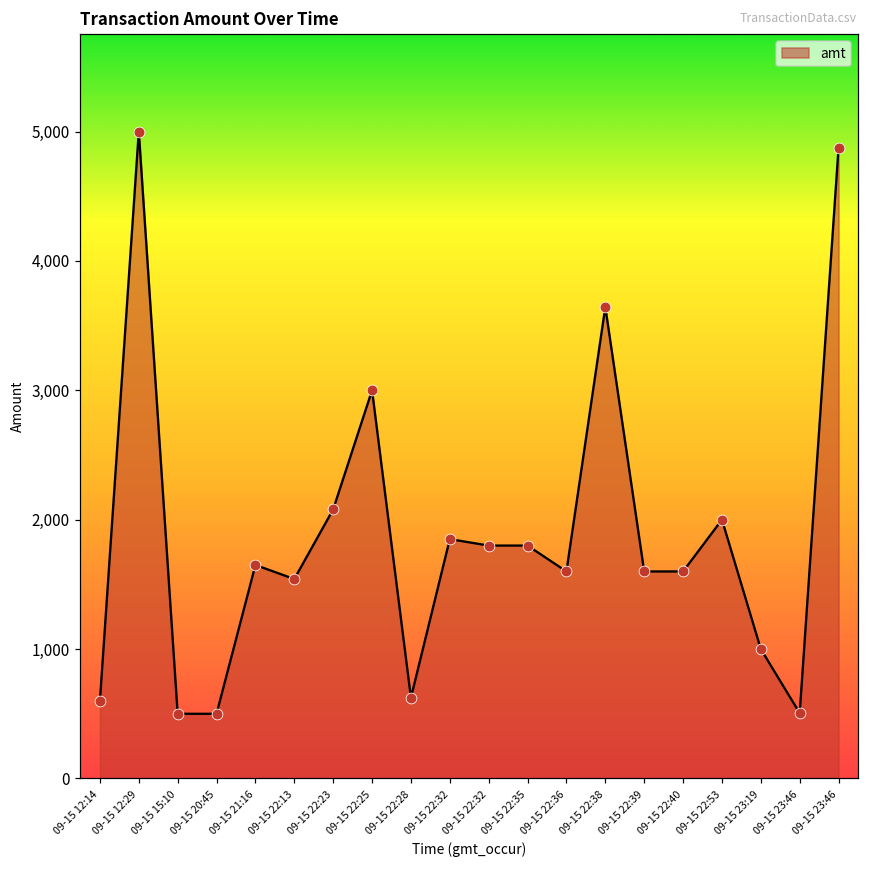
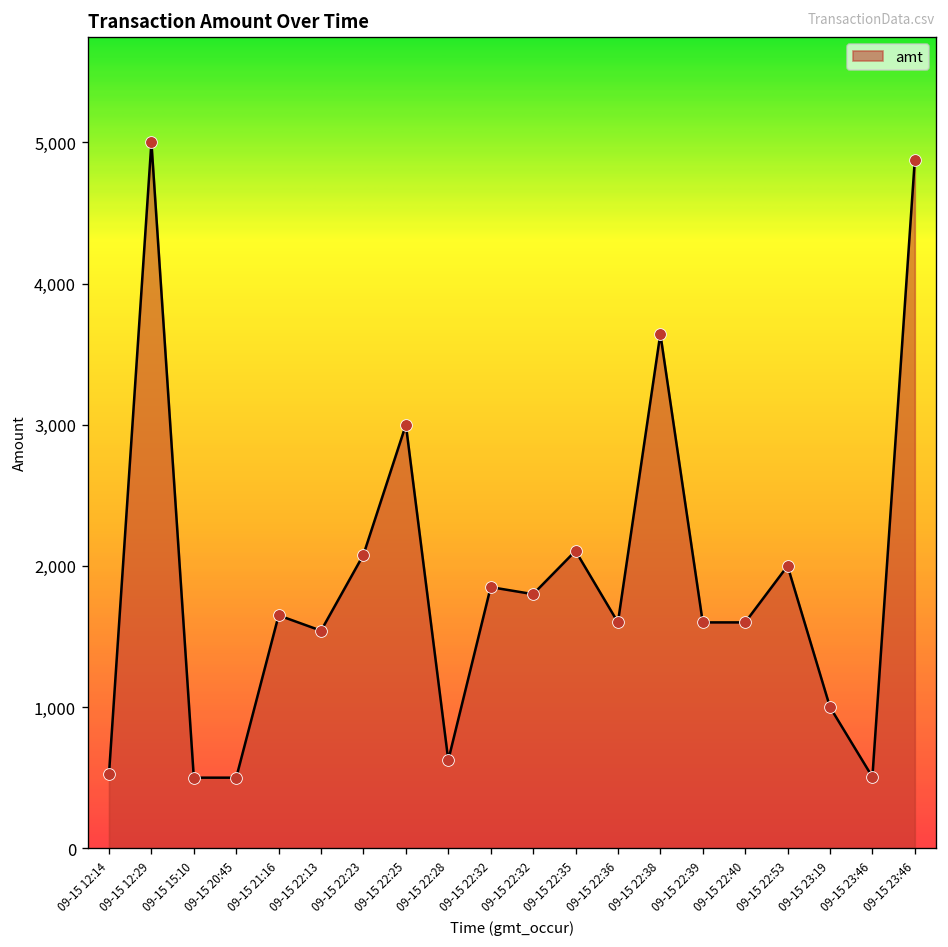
09-15 12:14: 600 -> 530
09-15 22:35: 1,800 -> 2,110
